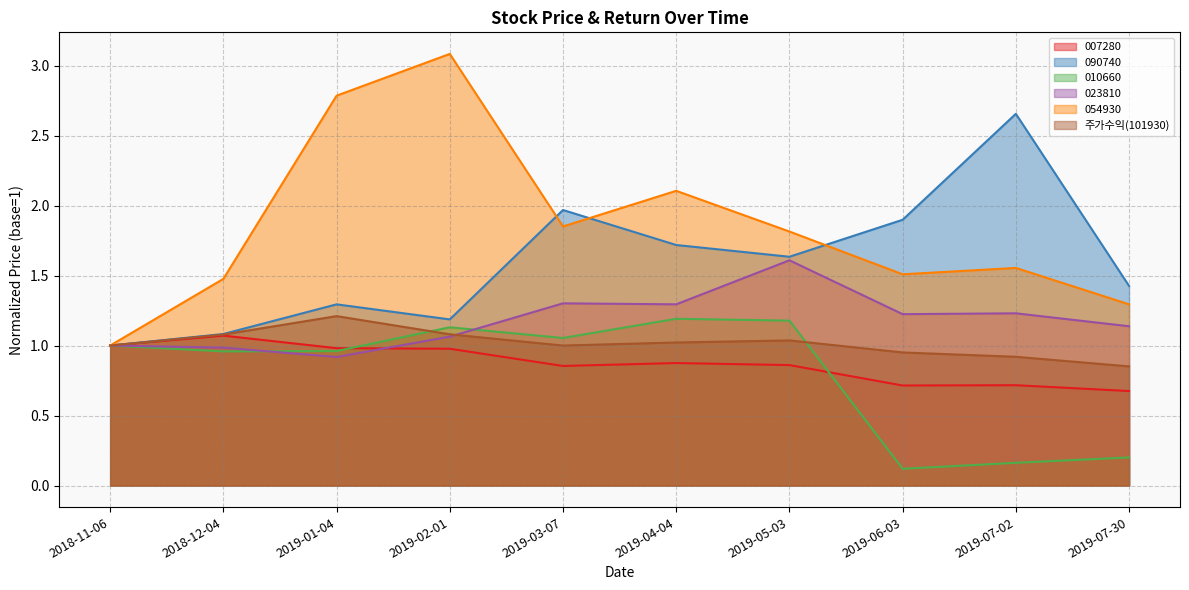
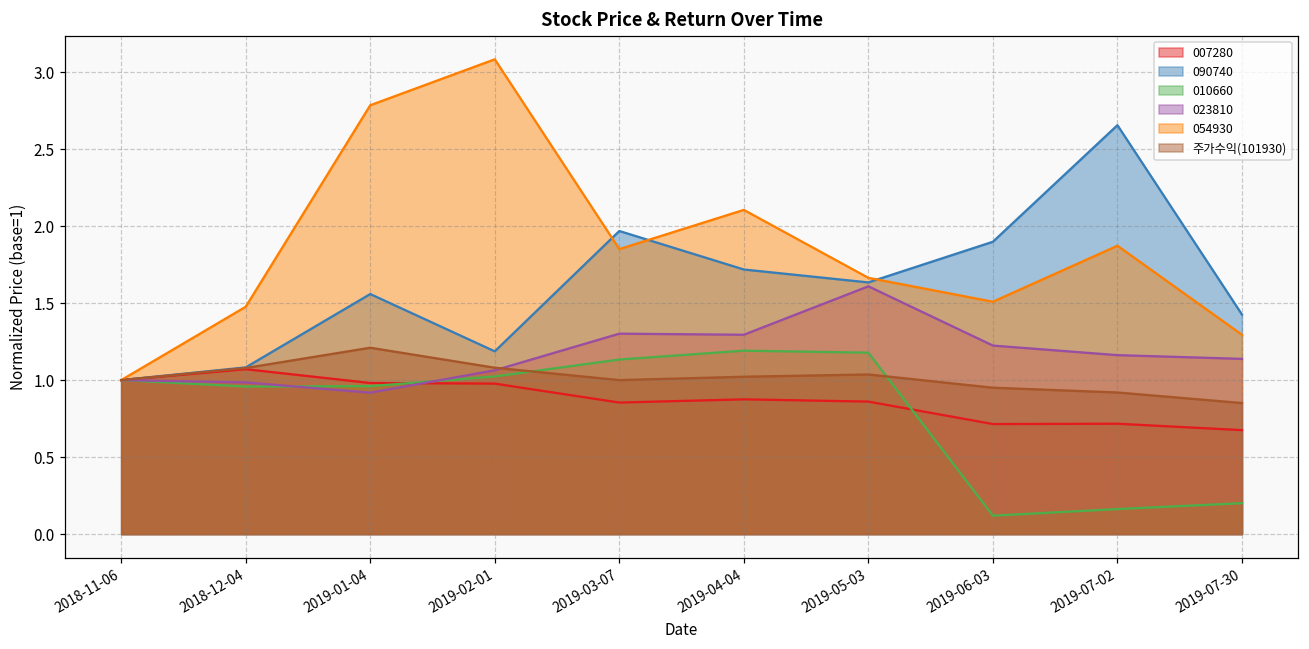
090740, 2019-01-04: 1.29 -> 1.56
010660, 2019-02-01: 1.13 -> 1.02
010660, 2019-03-07: 1.05 -> 1.13
054930, 2019-05-03: 1.81 -> 1.66
023810, 2019-07-02: 1.23 -> 1.16
054930, 2019-07-02: 1.55 -> 1.87
